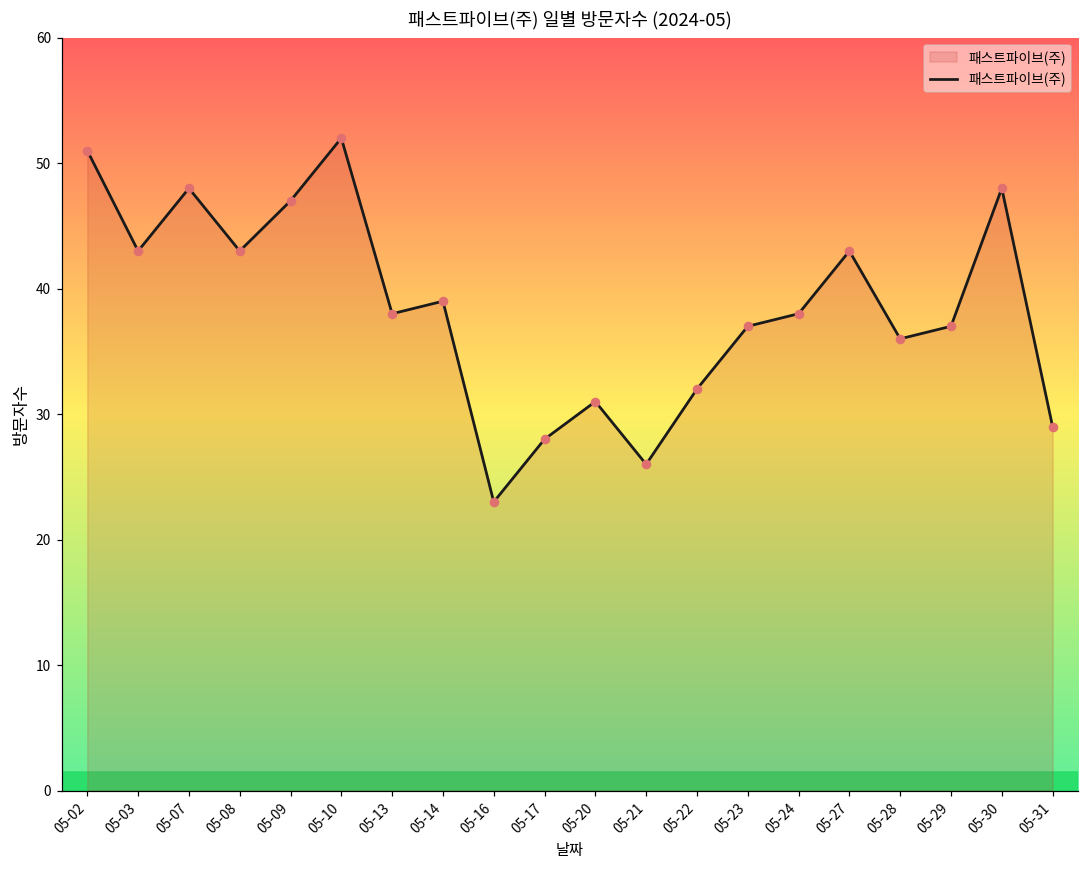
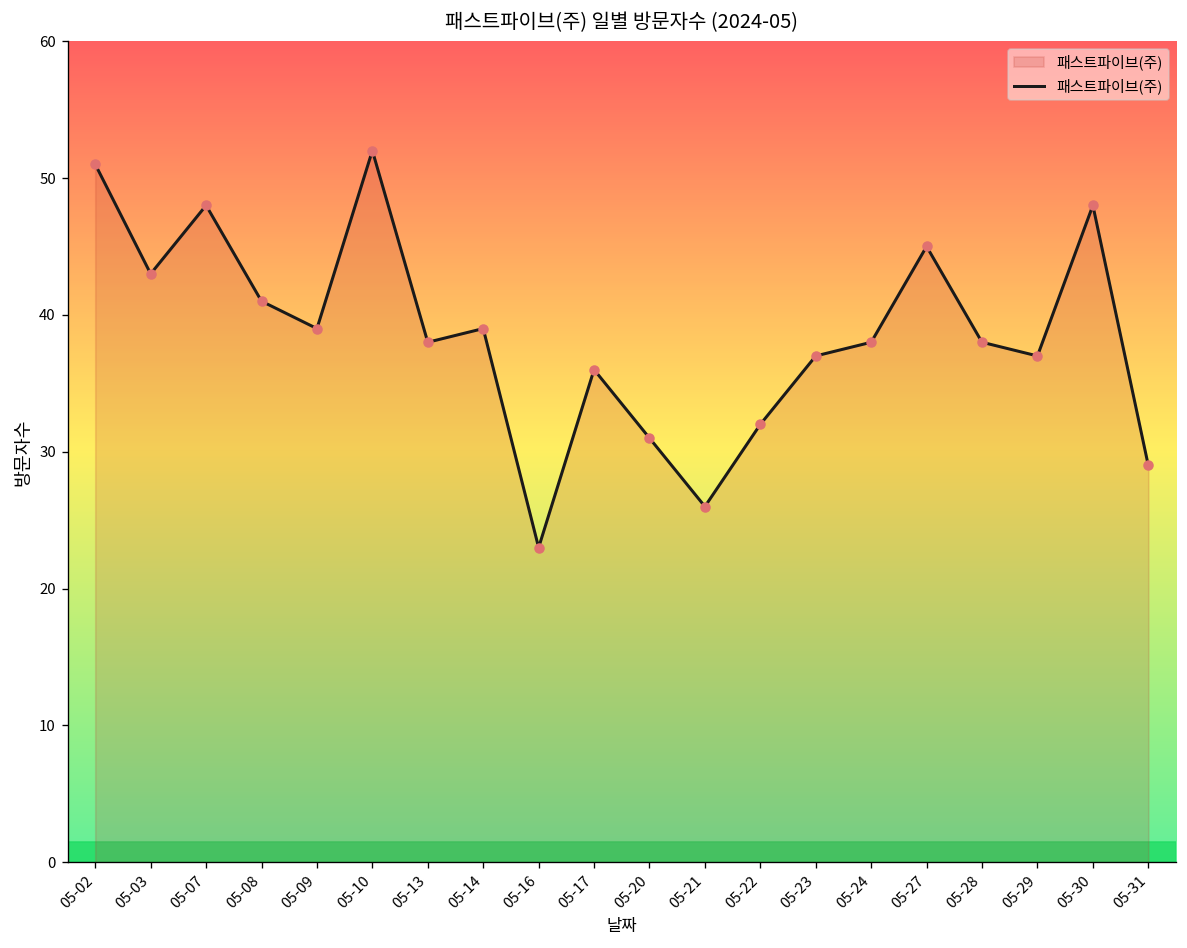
05-08: 43 -> 41
05-09: 47 -> 39
05-17: 28 -> 36
05-27: 43 -> 45
05-28: 36 -> 38
